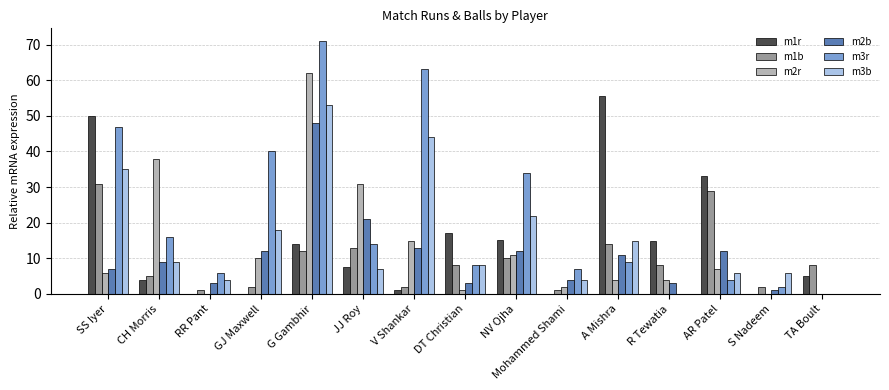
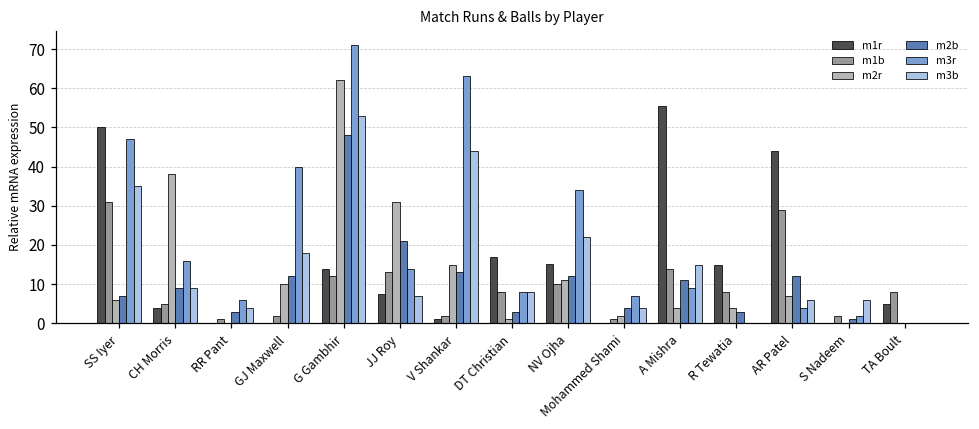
m1r, AR Patel: 33 -> 44
